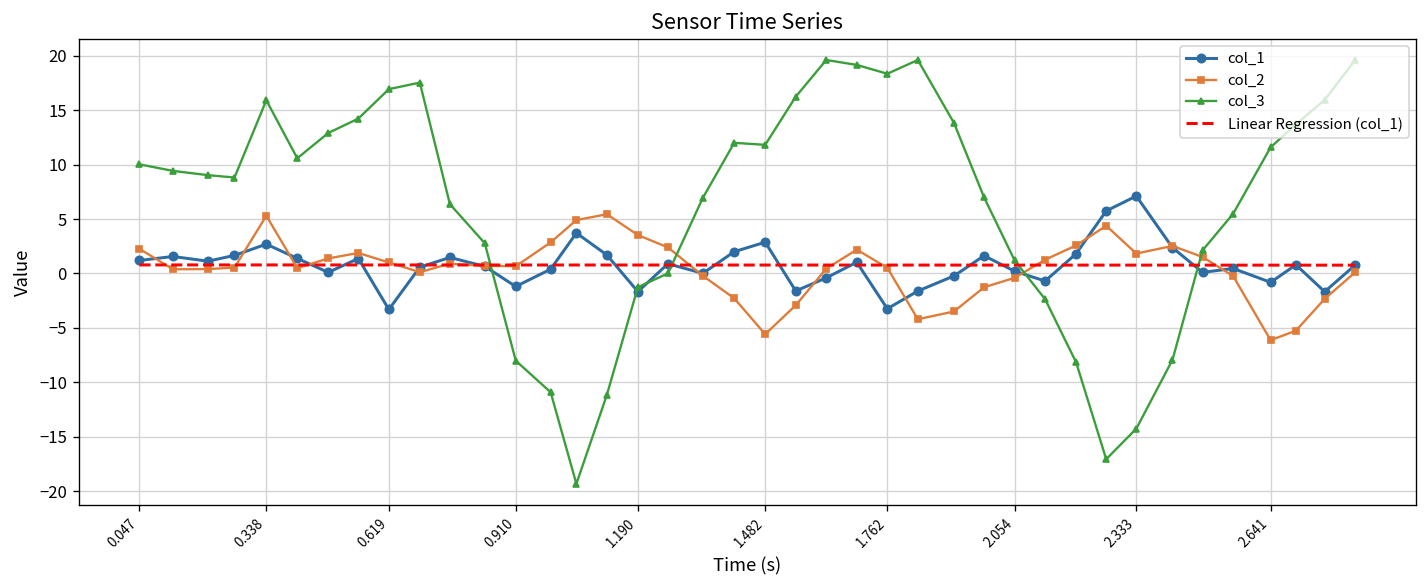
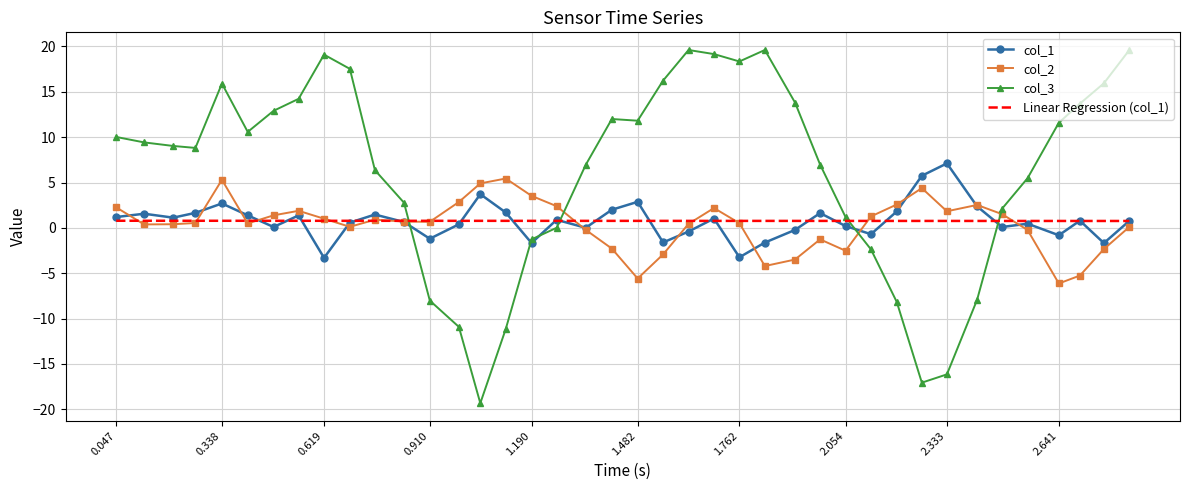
col_3, 0.619: 17 -> 19
col_2, 2.054: 0 -> -3
col_3, 2.333: -14 -> -16
